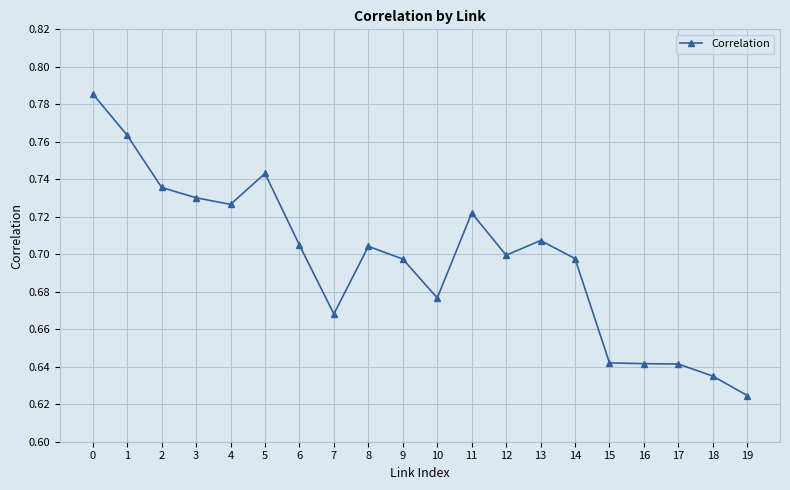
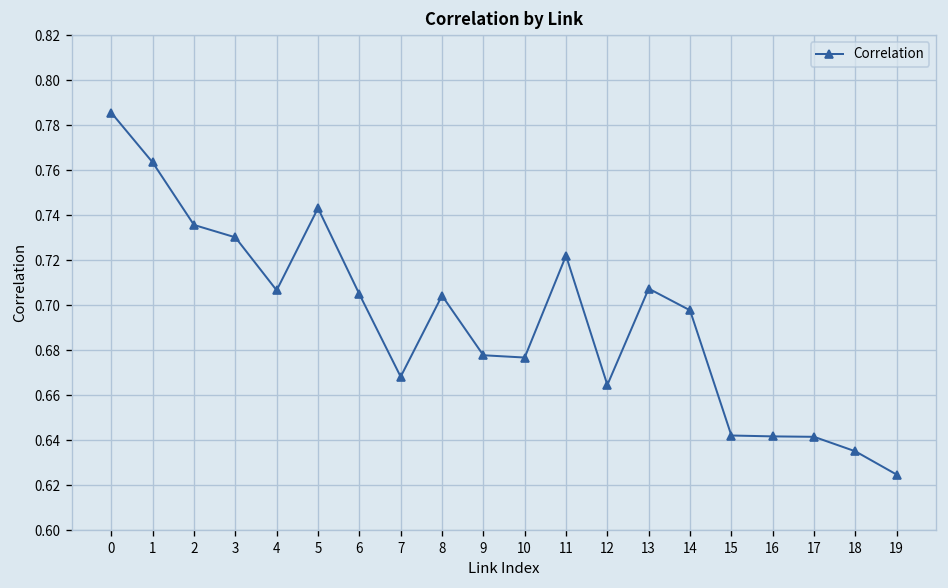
4: 0.727 -> 0.707
9: 0.697 -> 0.678
12: 0.700 -> 0.665
